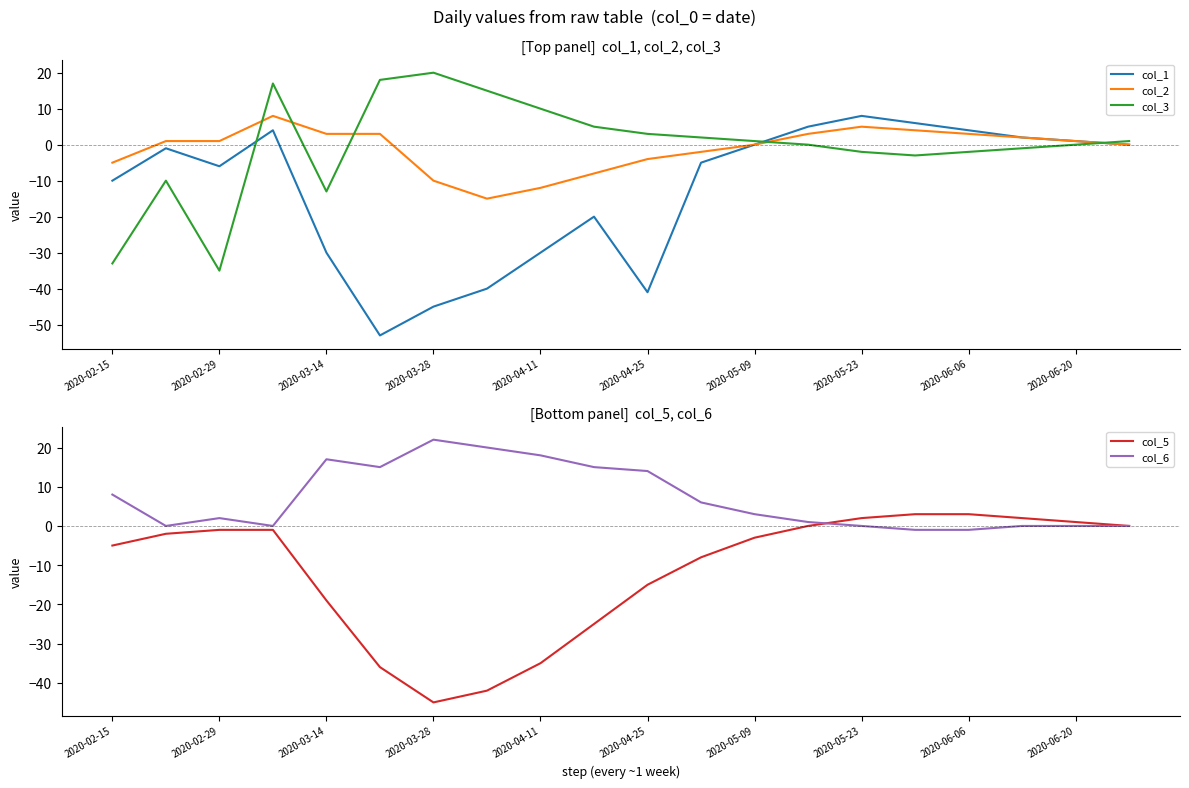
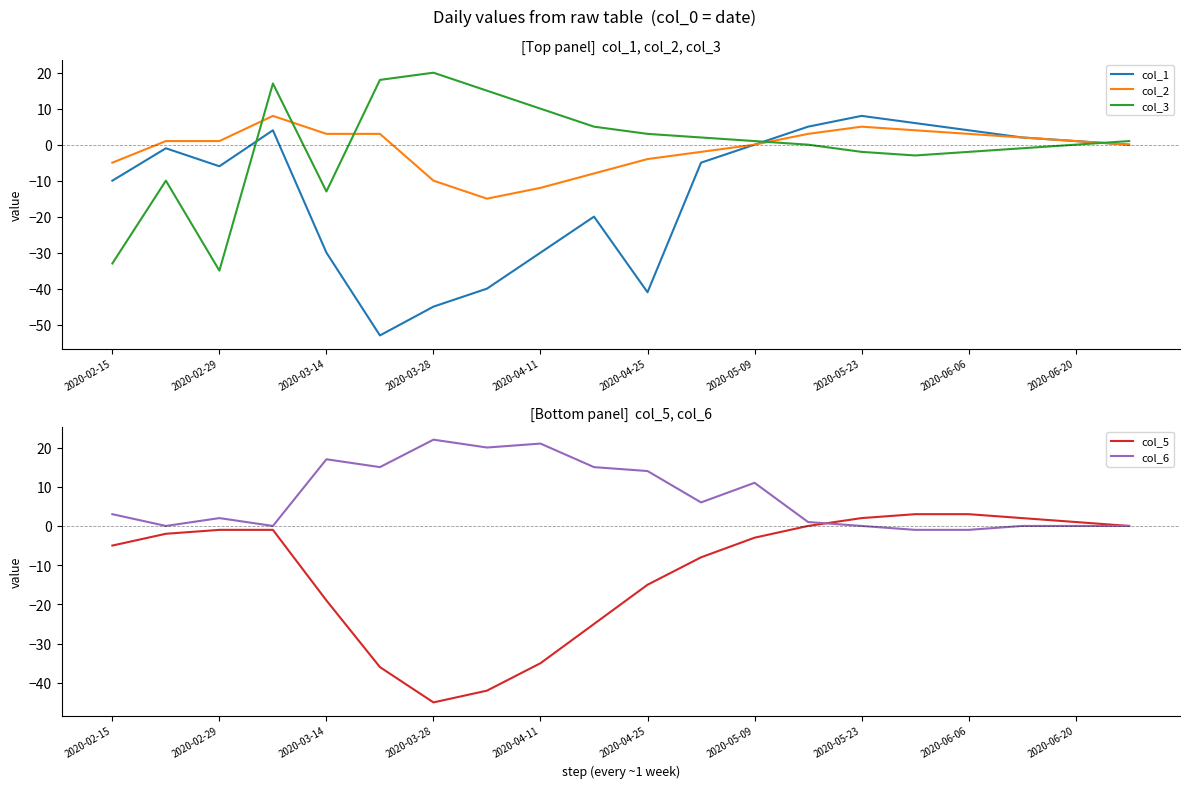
[Bottom panel] col_5, col_6, col_6, 2020-02-15: 8 -> 3
[Bottom panel] col_5, col_6, col_6, 2020-04-11: 18 -> 21
[Bottom panel] col_5, col_6, col_6, 2020-05-09: 3 -> 11
